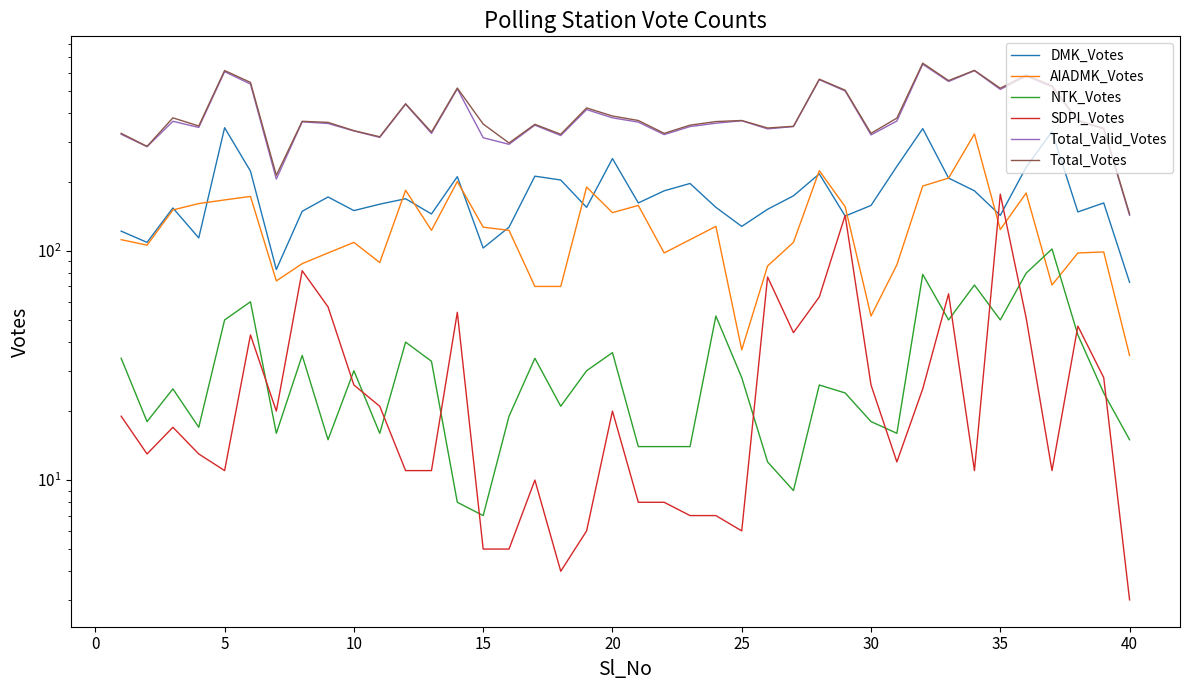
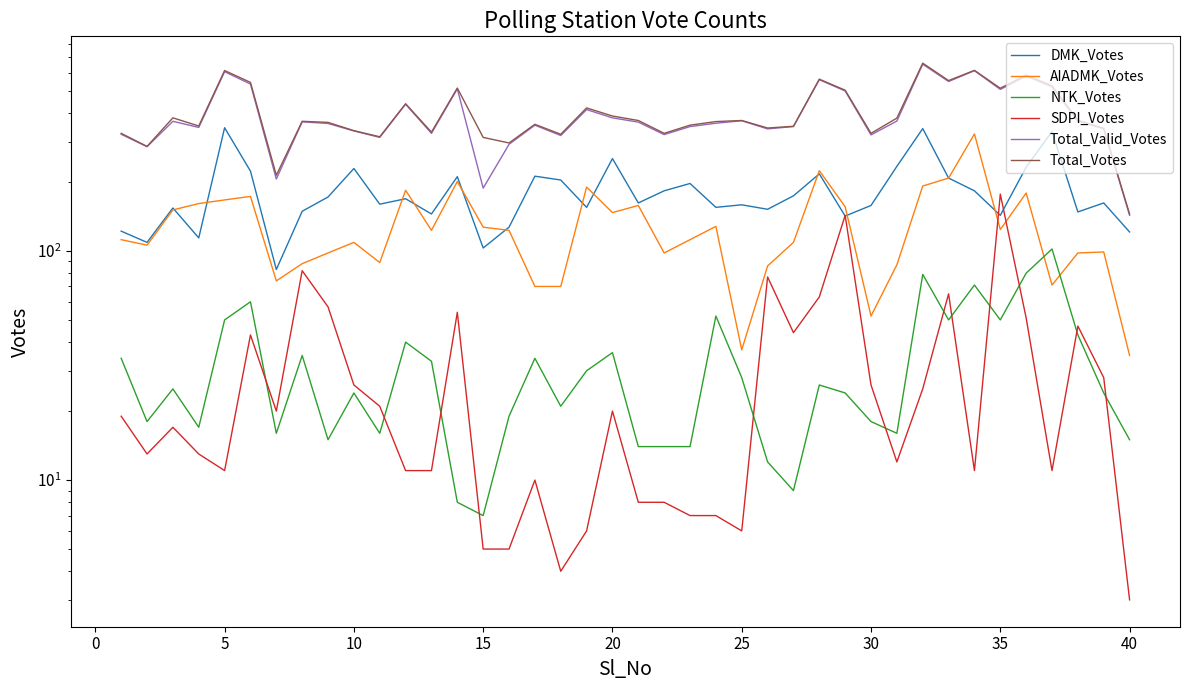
DMK_Votes, 10: 150 -> 230
NTK_Votes, 10: 30 -> 24
Total_Valid_Votes, 15: 310 -> 190
Total_Votes, 15: 360 -> 310
DMK_Votes, 25: 130 -> 160
DMK_Votes, 40: 73 -> 120
